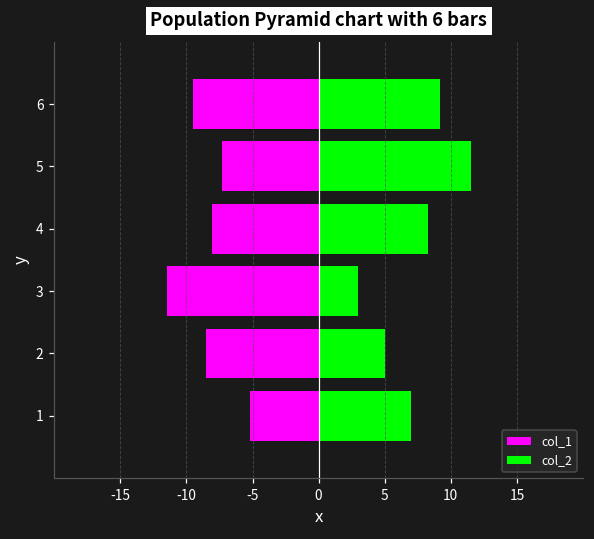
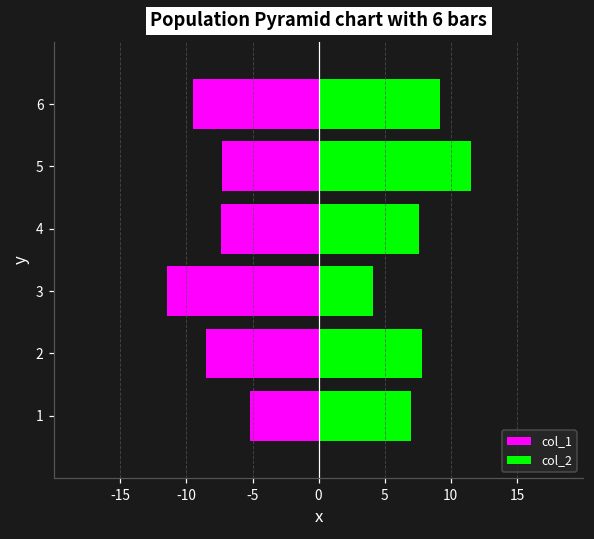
col_1, 4: -8.1 -> -7.4
col_2, 4: 8.3 -> 7.6
col_2, 3: 3.0 -> 4.1
col_2, 2: 5.0 -> 7.8
